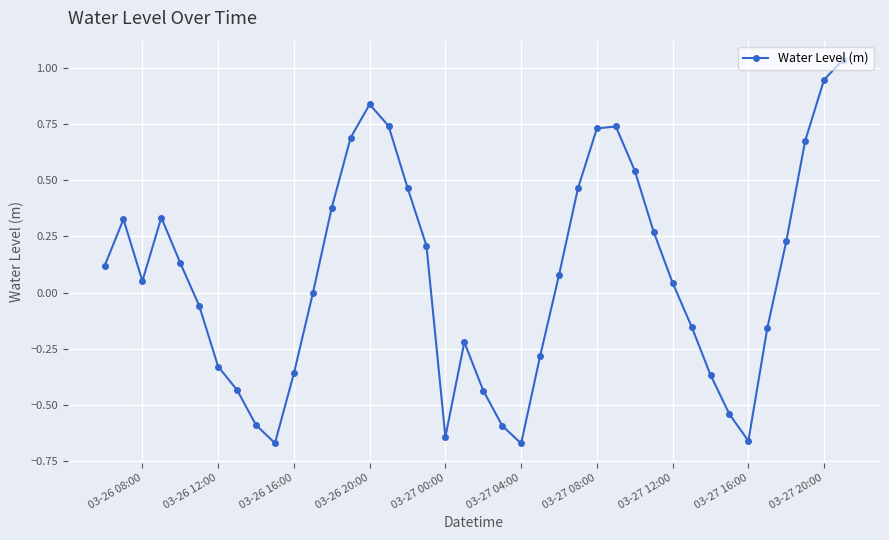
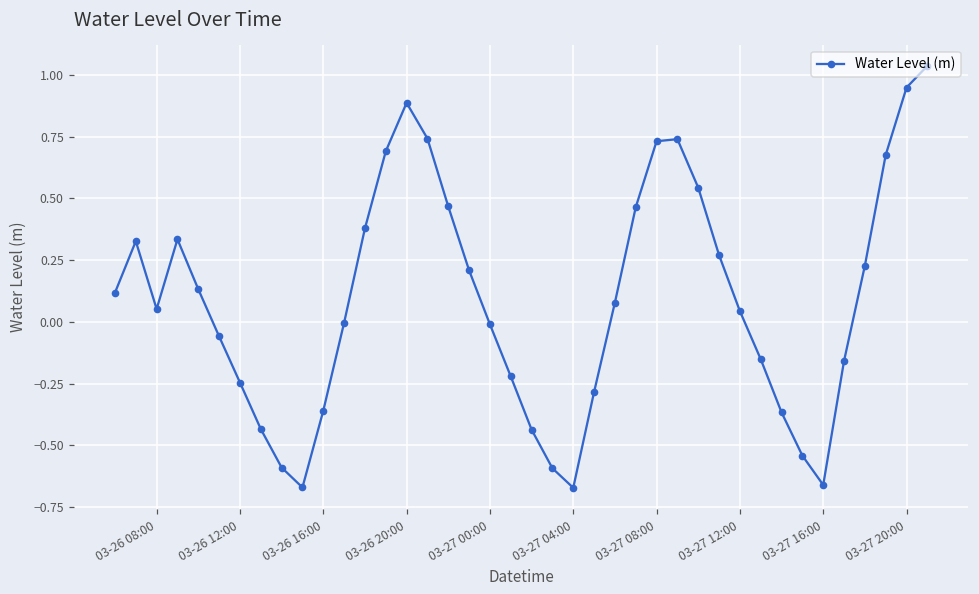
03-26 12:00: -0.33 -> -0.25
03-26 20:00: 0.84 -> 0.89
03-27 00:00: -0.64 -> -0.01
